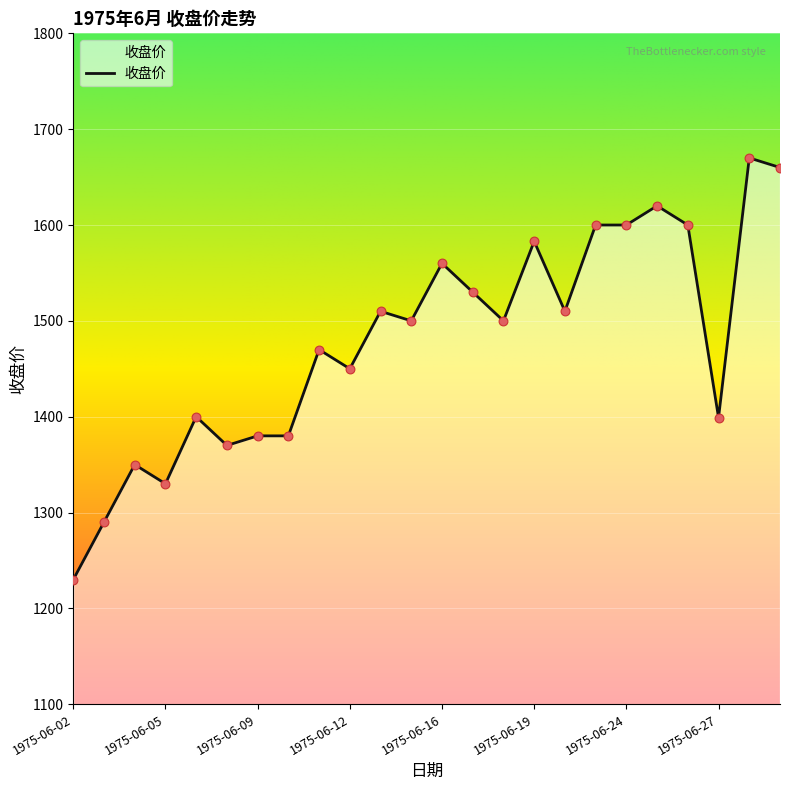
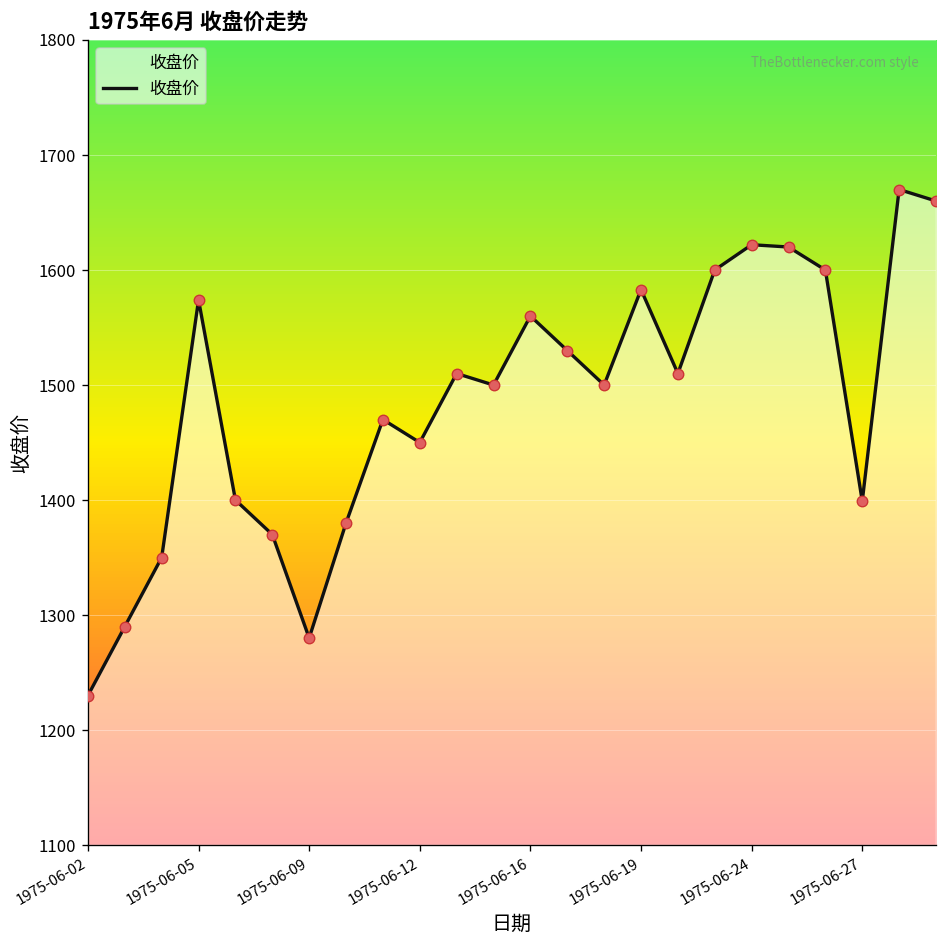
1975-06-05: 1330 -> 1570
1975-06-09: 1380 -> 1280
1975-06-24: 1600 -> 1620
